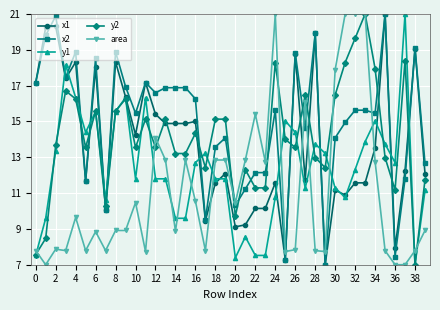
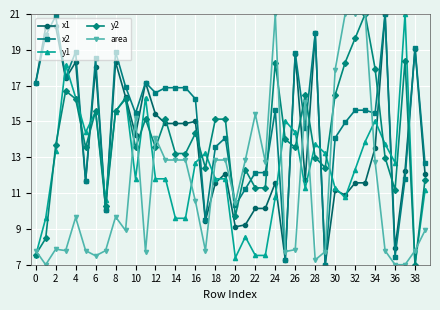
area, 6: 8.8 -> 7.5
area, 8: 8.9 -> 9.7
area, 10: 10.5 -> 15.2
area, 14: 8.9 -> 12.8
area, 28: 7.8 -> 7.3
